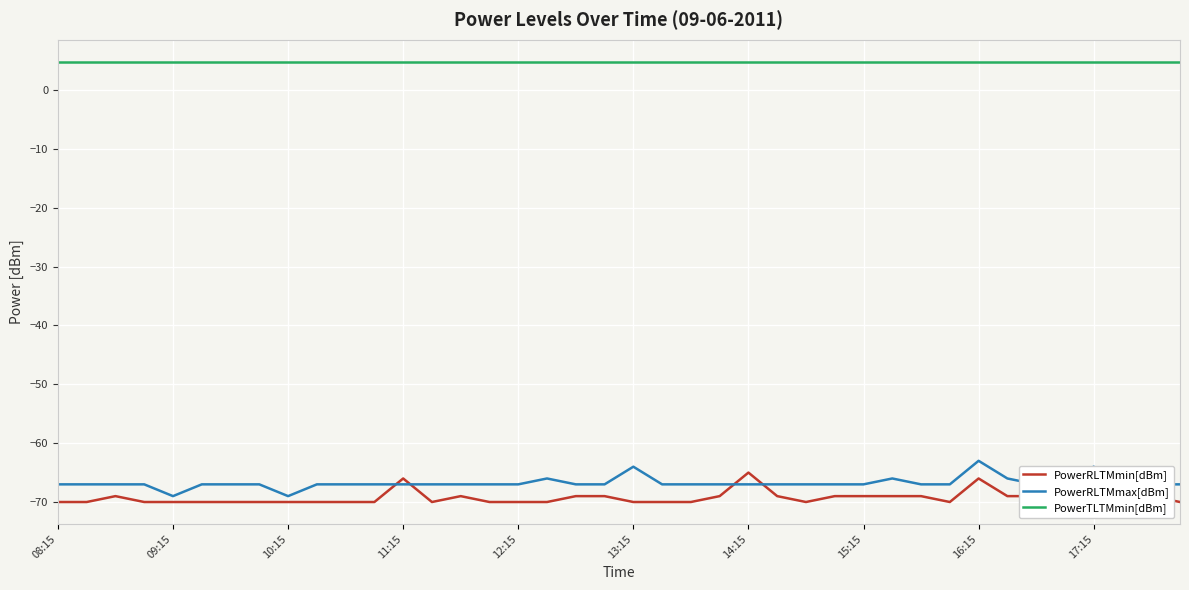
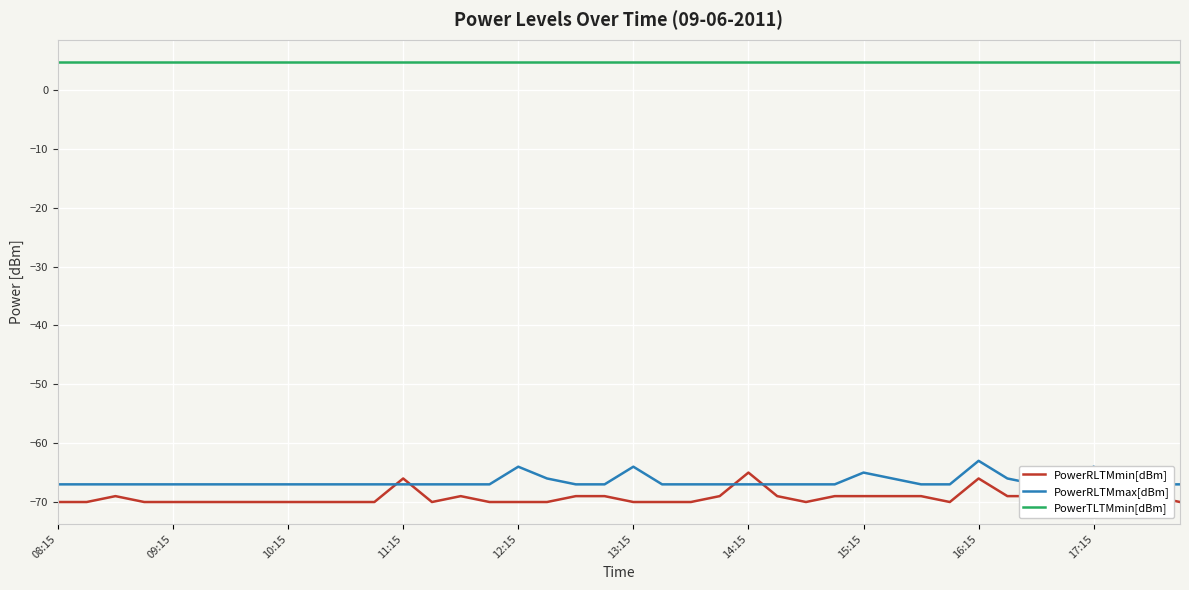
PowerRLTMmax[dBm], 09:15: -69 -> -67
PowerRLTMmax[dBm], 10:15: -69 -> -67
PowerRLTMmax[dBm], 12:15: -67 -> -64
PowerRLTMmax[dBm], 15:15: -67 -> -65
